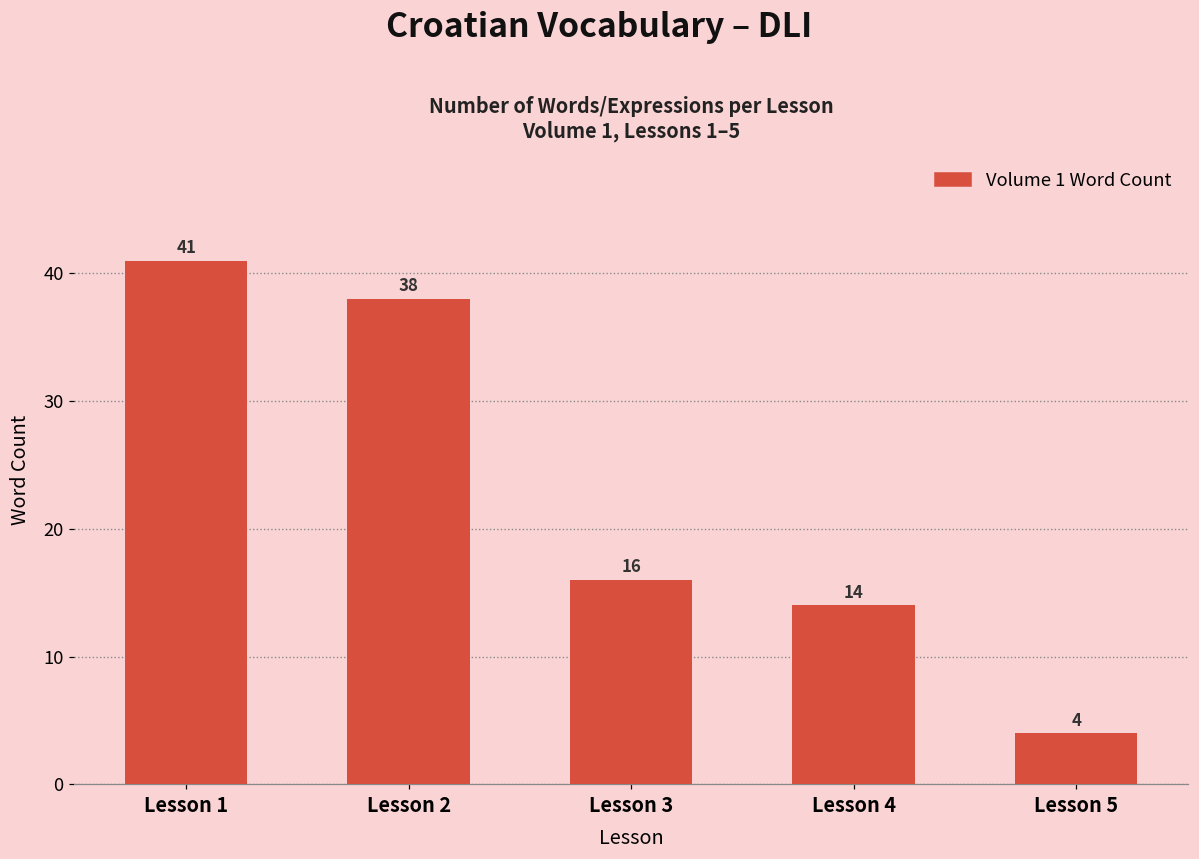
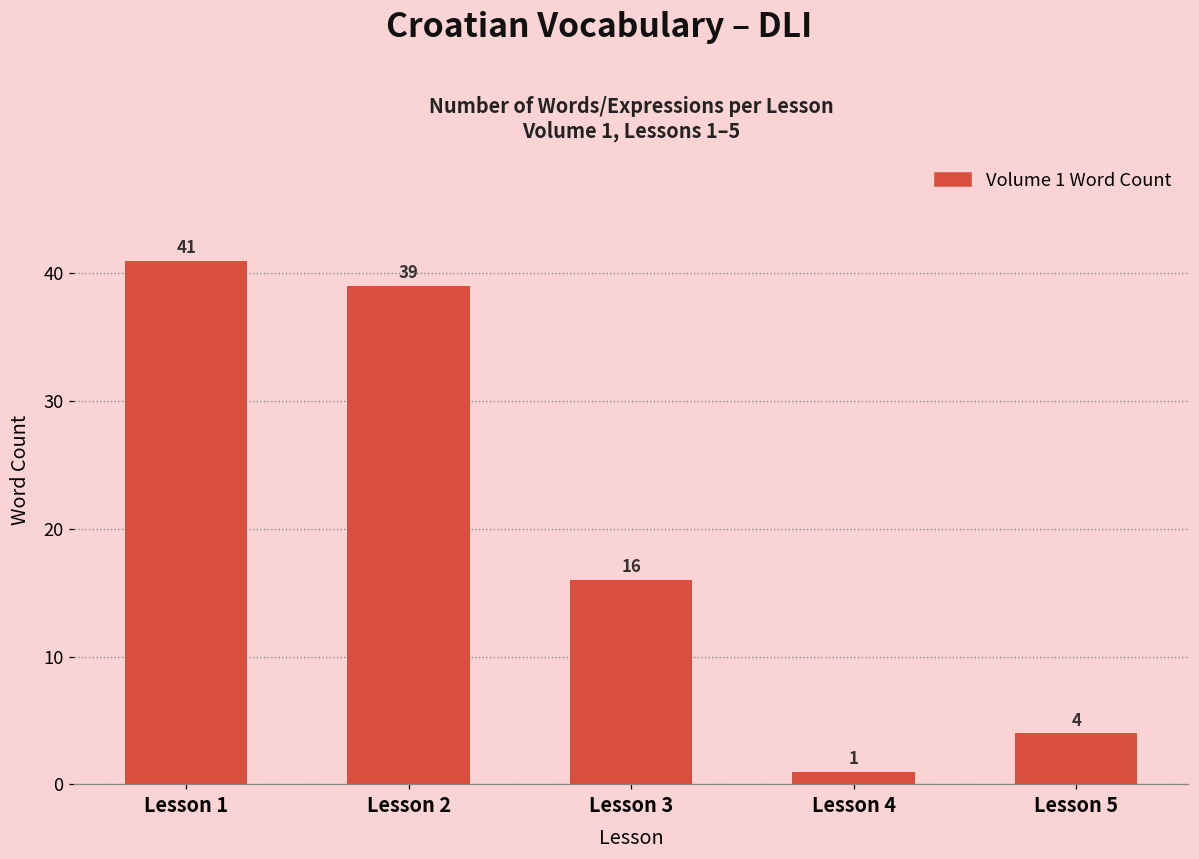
Lesson 2: 38 -> 39
Lesson 4: 14 -> 1
